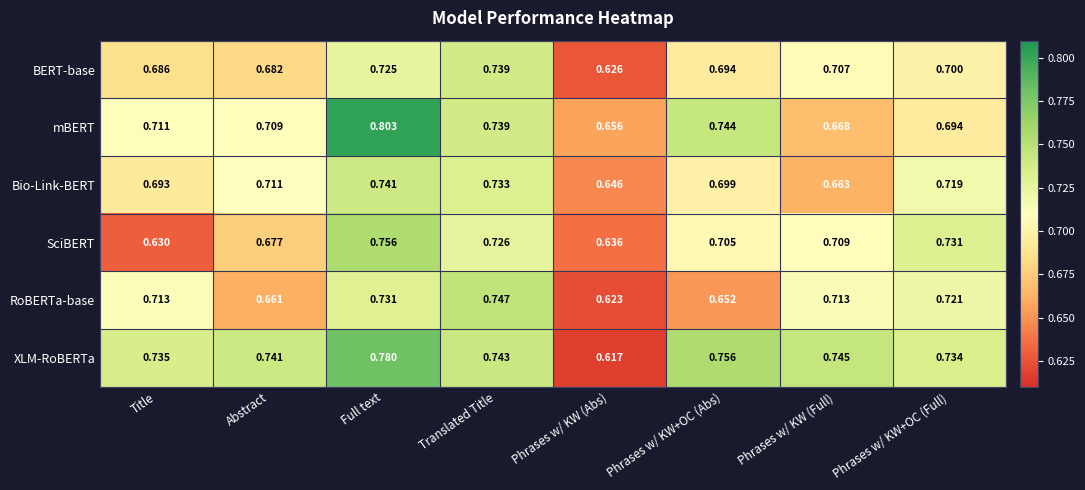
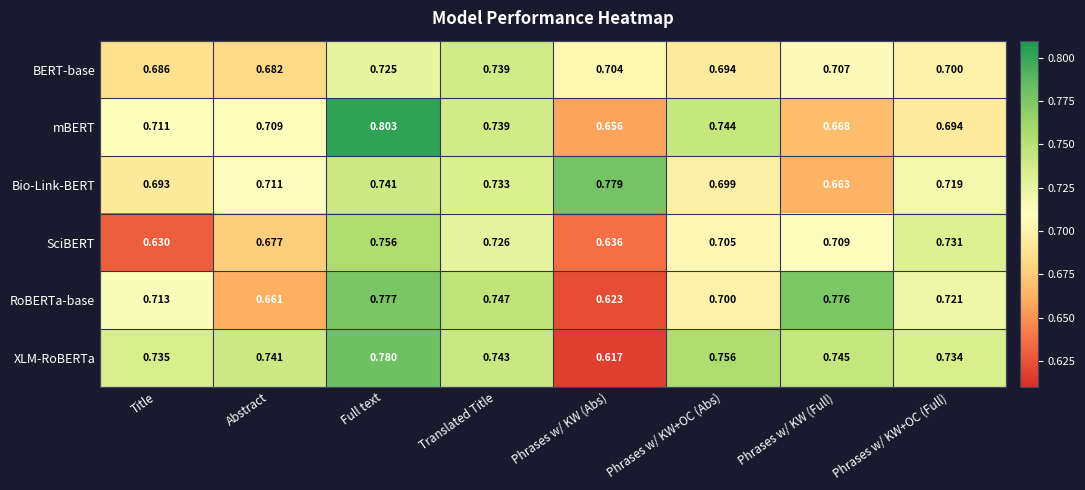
BERT-base, Phrases w/ KW (Abs): 0.626 -> 0.704
Bio-Link-BERT, Phrases w/ KW (Abs): 0.646 -> 0.779
RoBERTa-base, Full text: 0.731 -> 0.777
RoBERTa-base, Phrases w/ KW+OC (Abs): 0.652 -> 0.700
RoBERTa-base, Phrases w/ KW (Full): 0.713 -> 0.776
